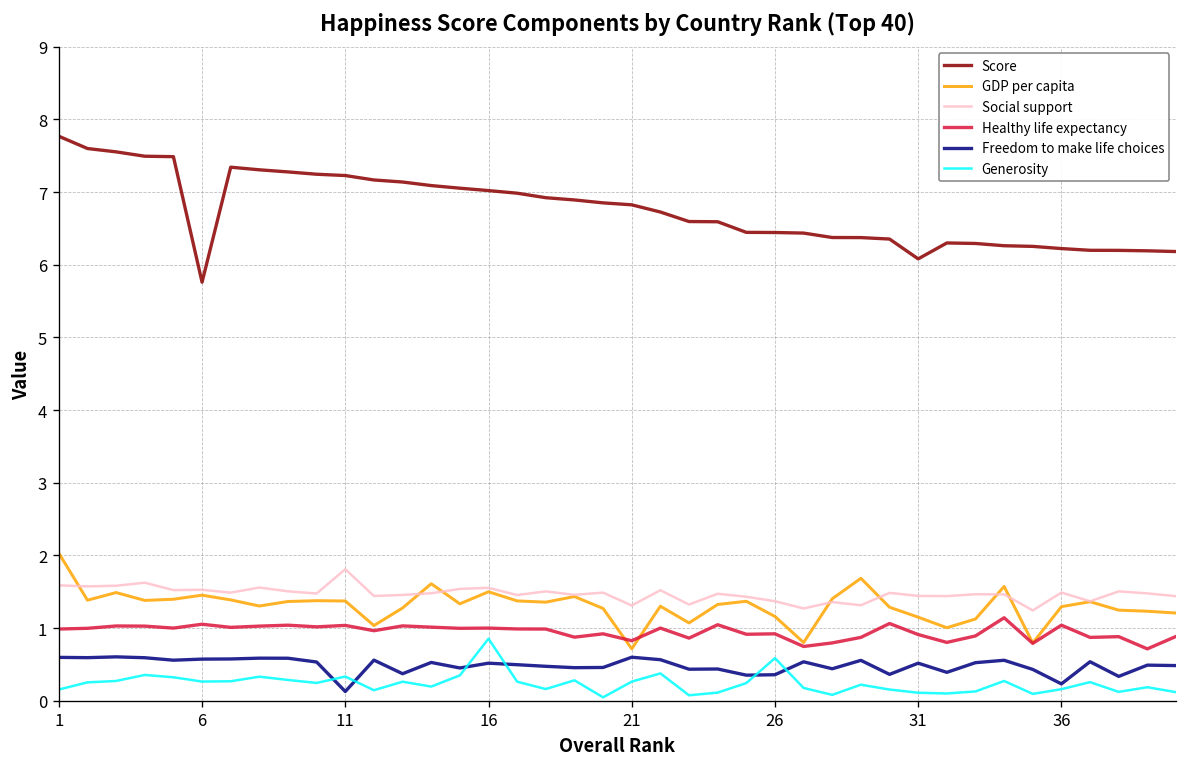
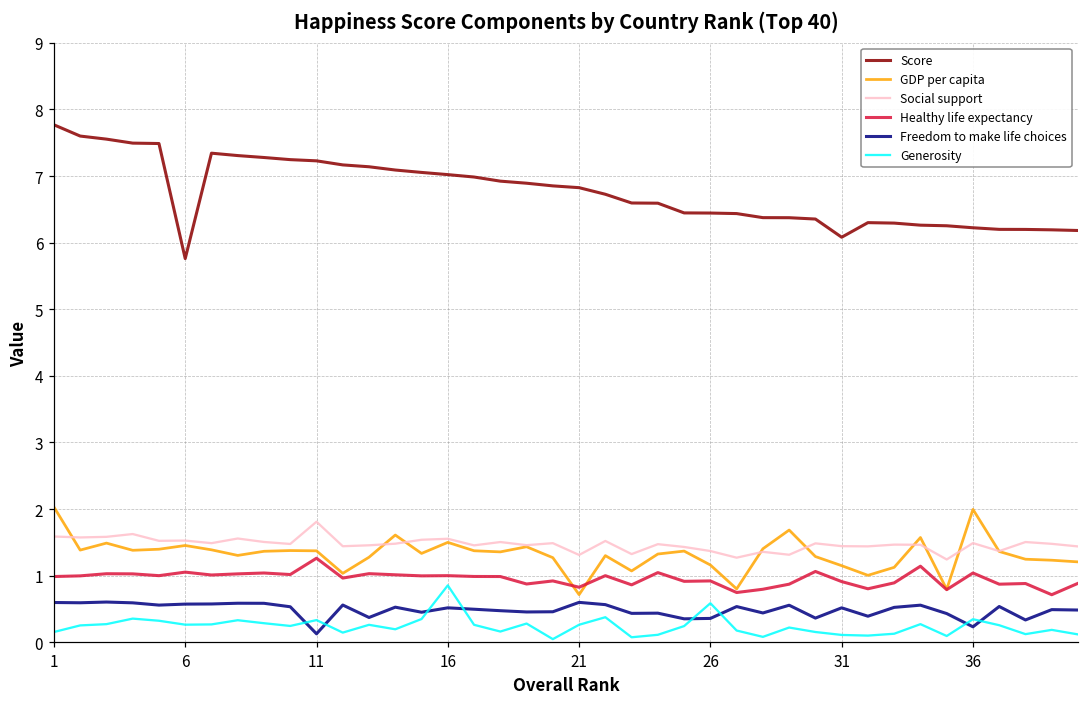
Healthy life expectancy, 11: 1.0 -> 1.3
GDP per capita, 36: 1.3 -> 2.0
Generosity, 36: 0.2 -> 0.3
